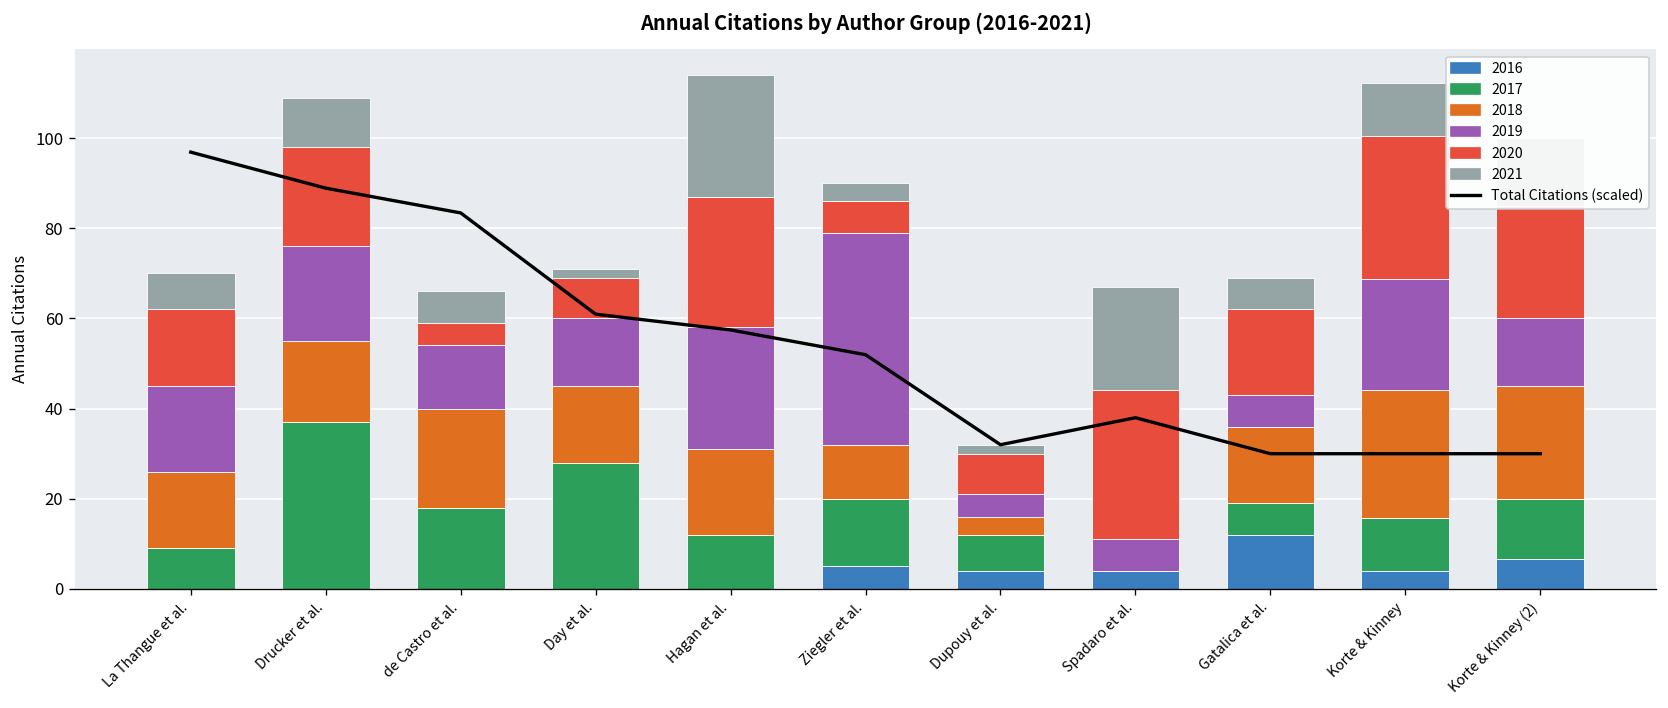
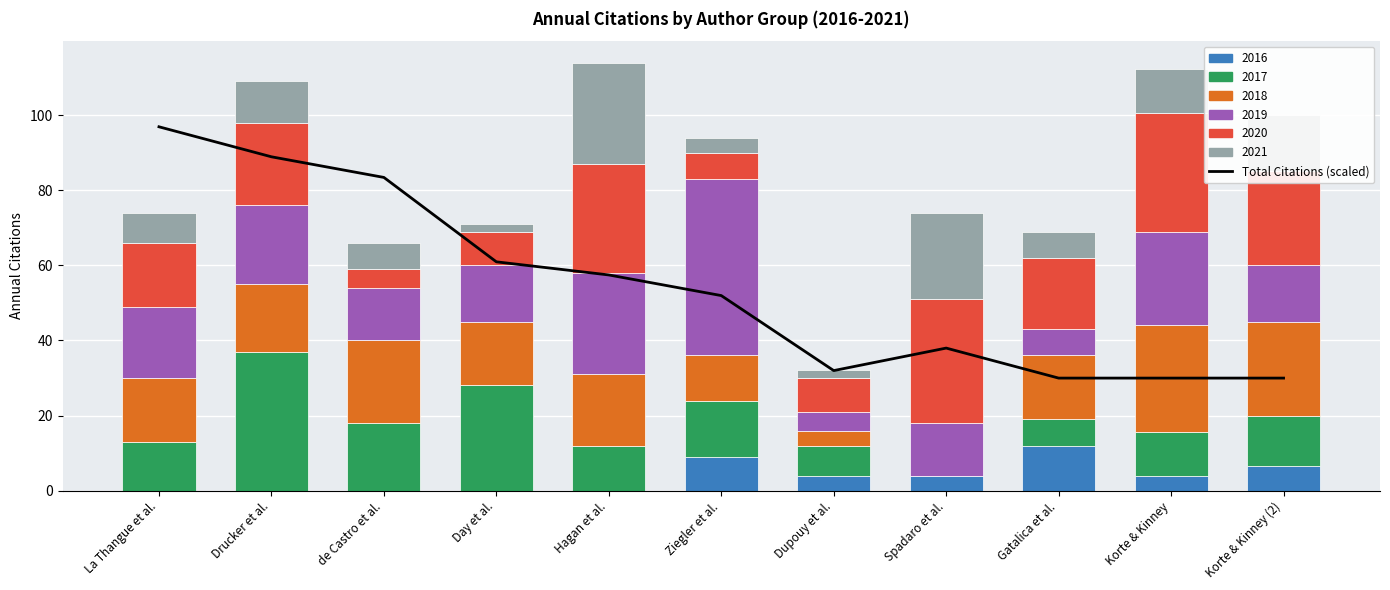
2017, La Thangue et al.: 9 -> 13
2016, Ziegler et al.: 5 -> 9
2019, Spadaro et al.: 7 -> 14
